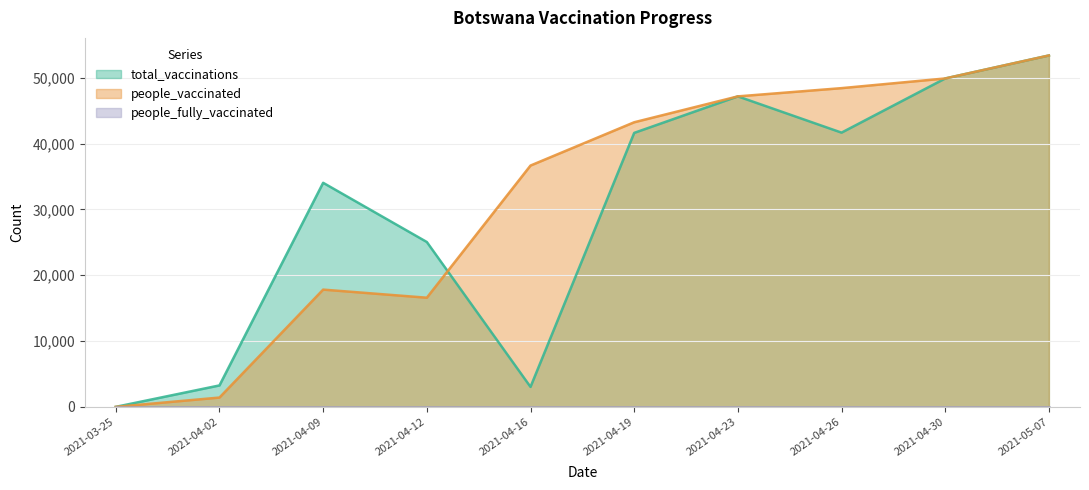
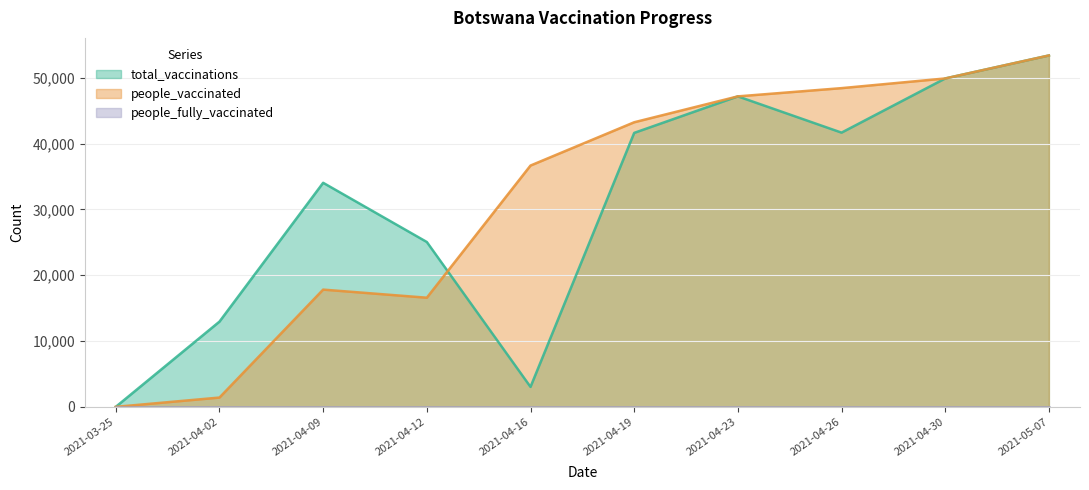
total_vaccinations, 2021-04-02: 3,000 -> 13,000
